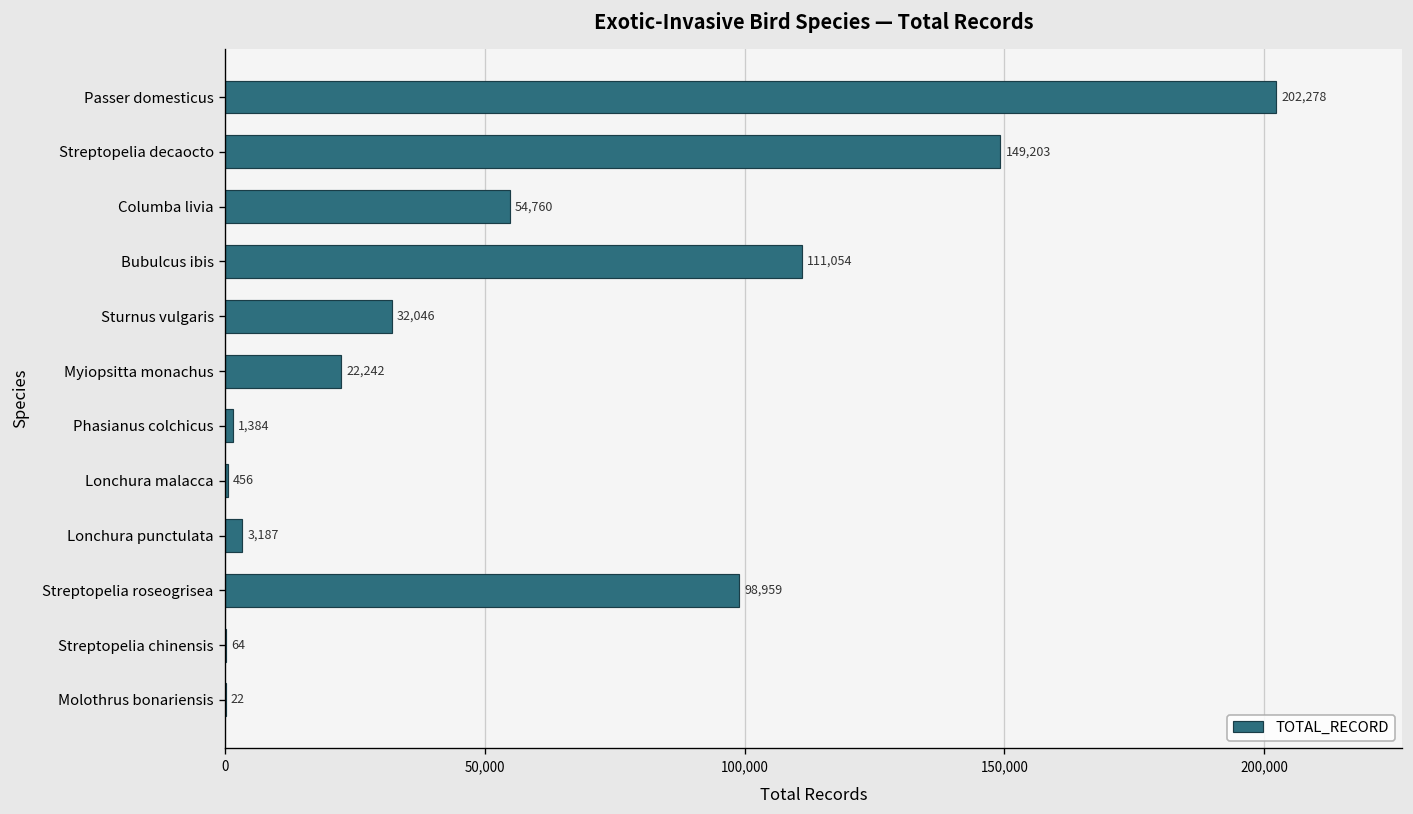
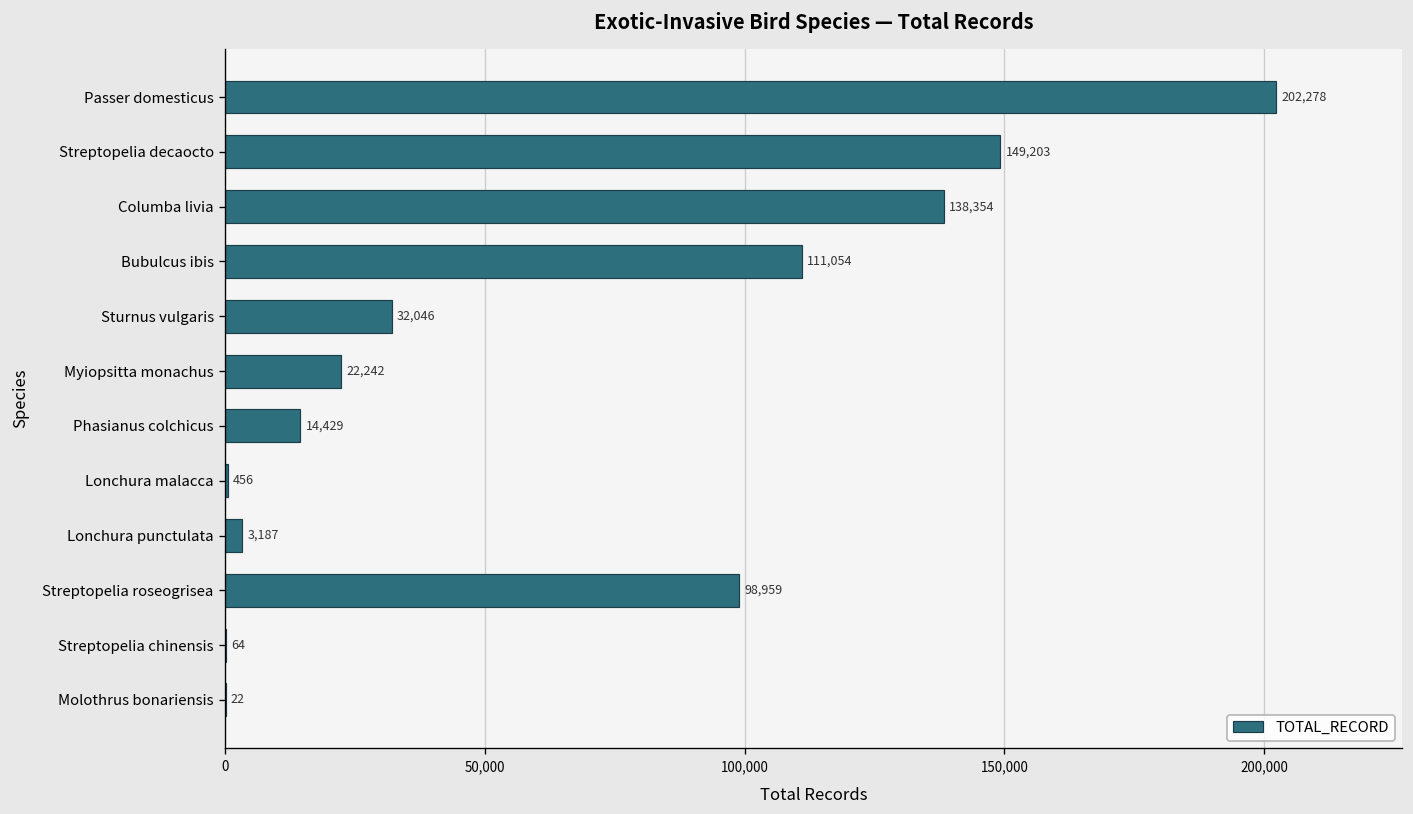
Columba livia: 54,760 -> 138,354
Phasianus colchicus: 1,384 -> 14,429
